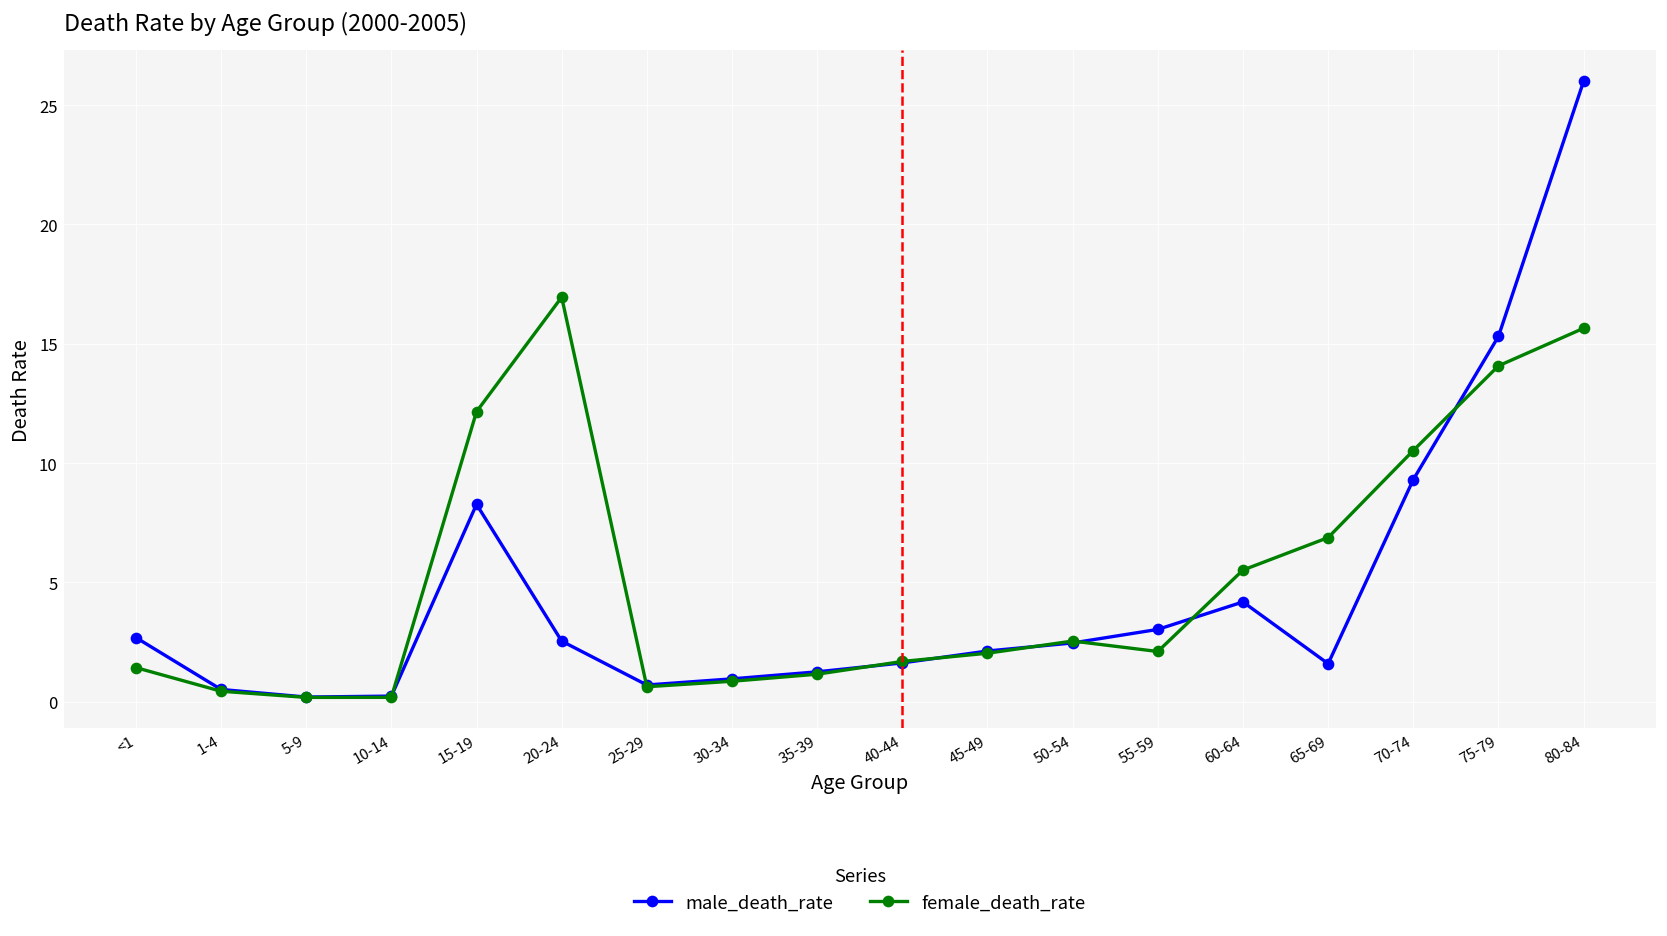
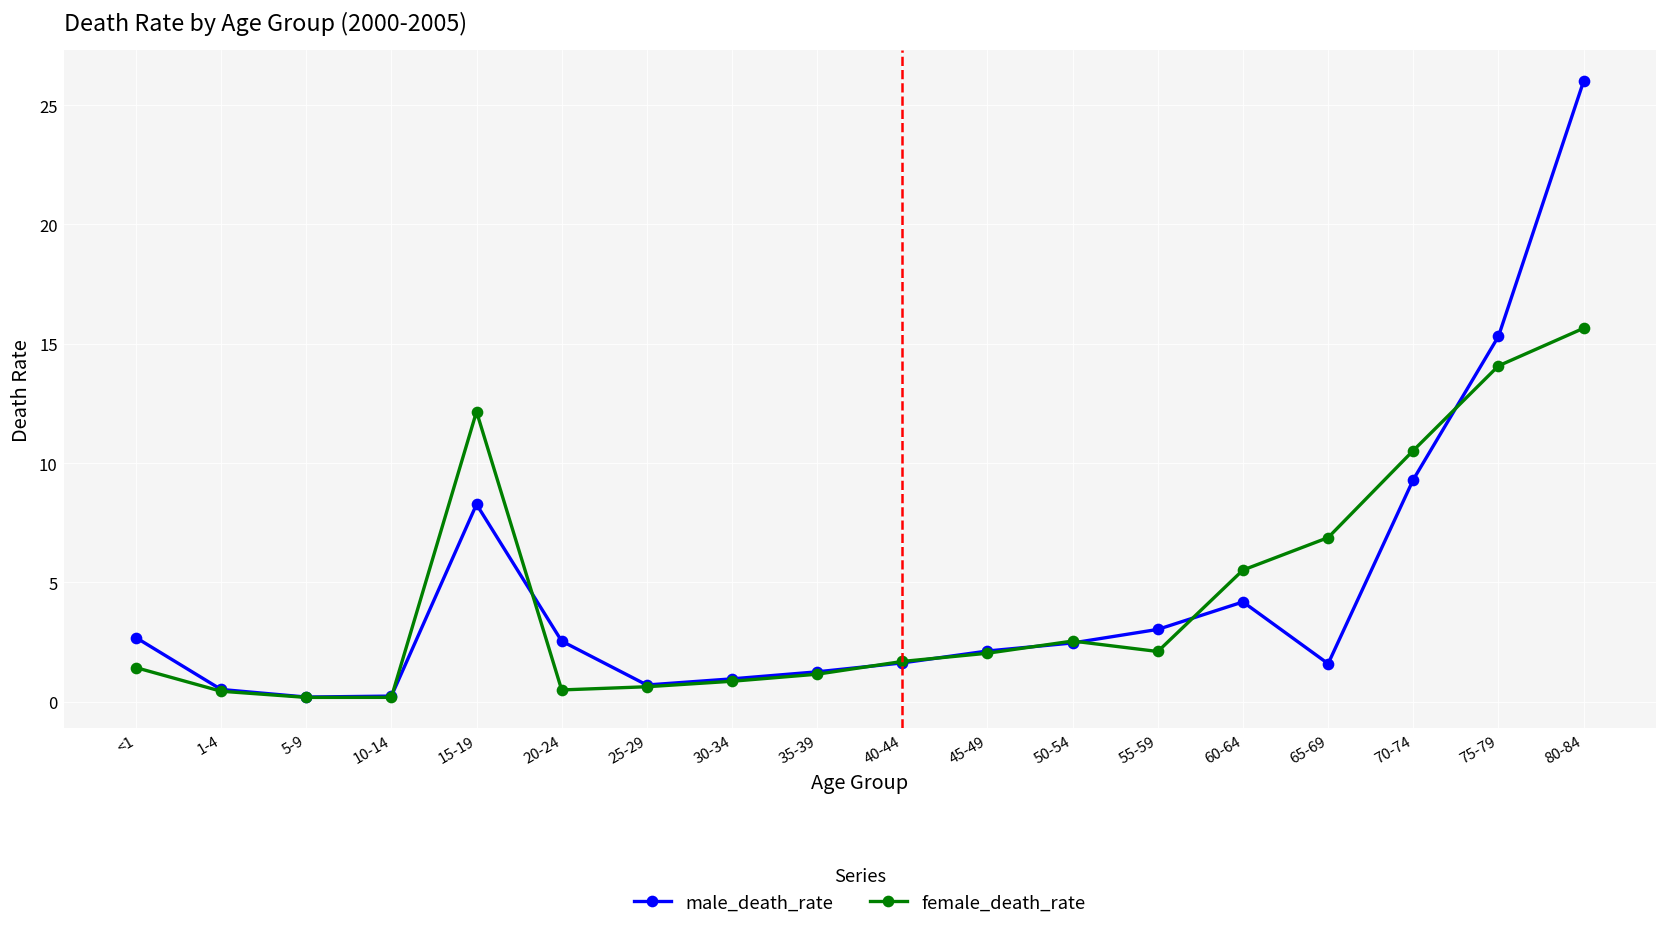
female_death_rate, 20-24: 17.0 -> 0.5
